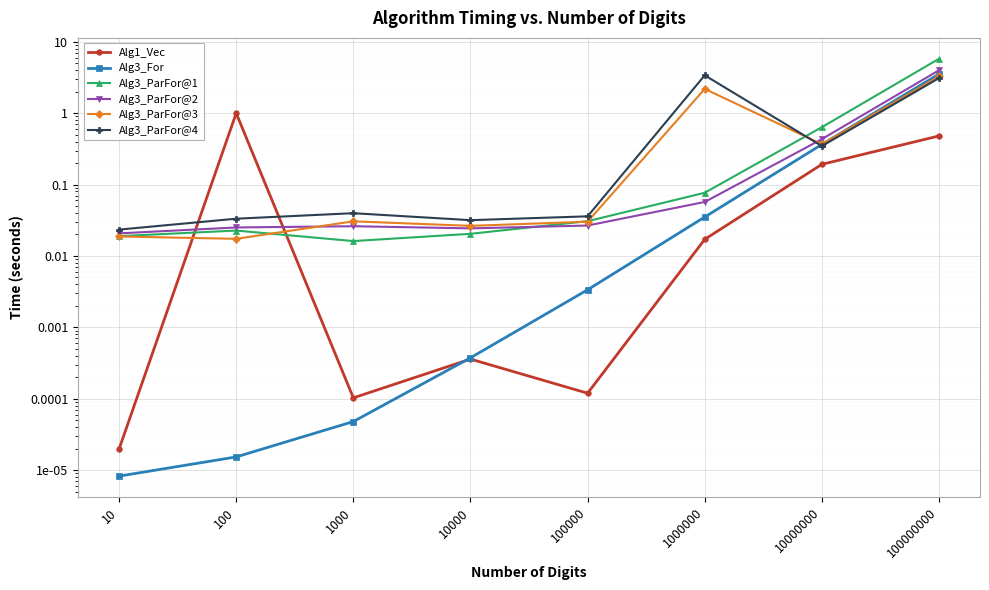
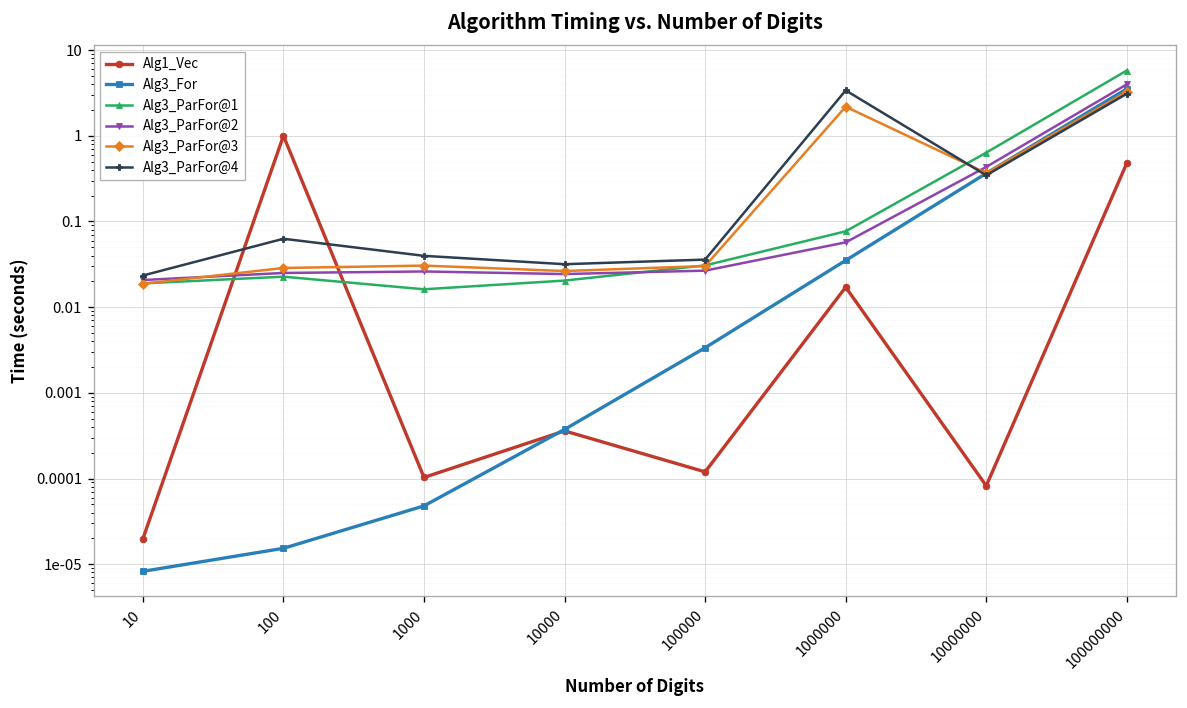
Alg3_ParFor@3, 100: 0.017 -> 0.029
Alg3_ParFor@4, 100: 0.03 -> 0.06
Alg1_Vec, 10000000: 0.19 -> 0.00008
